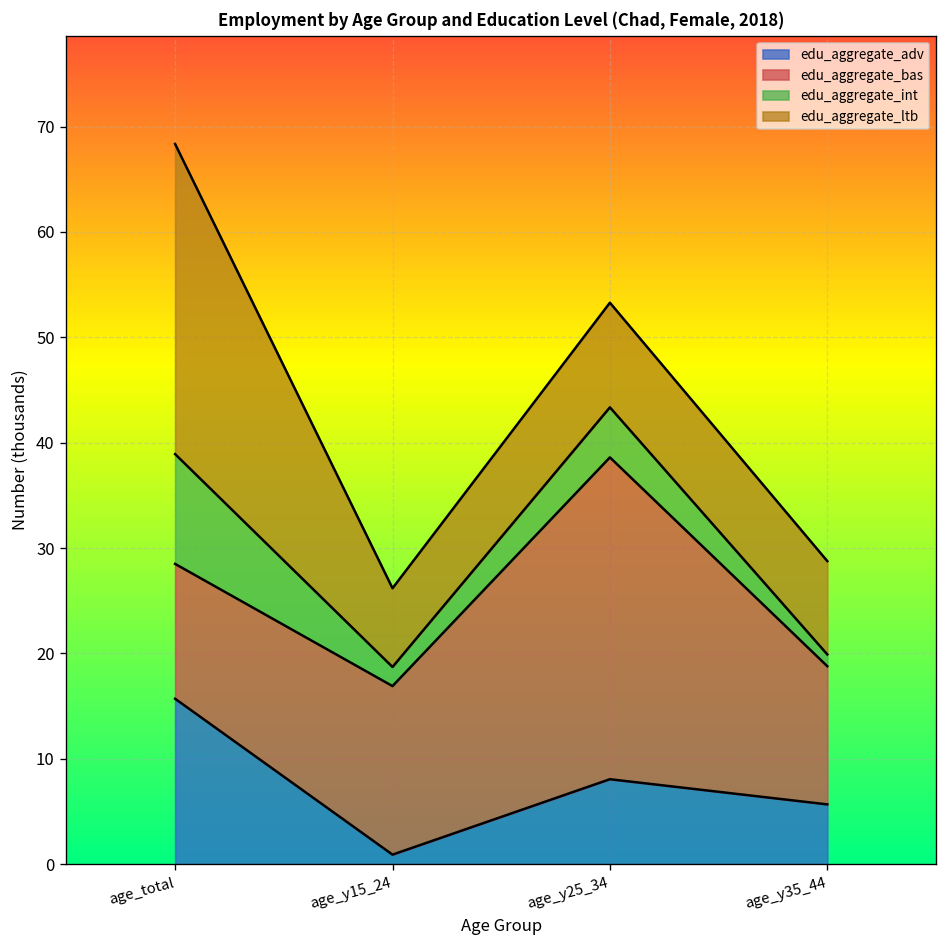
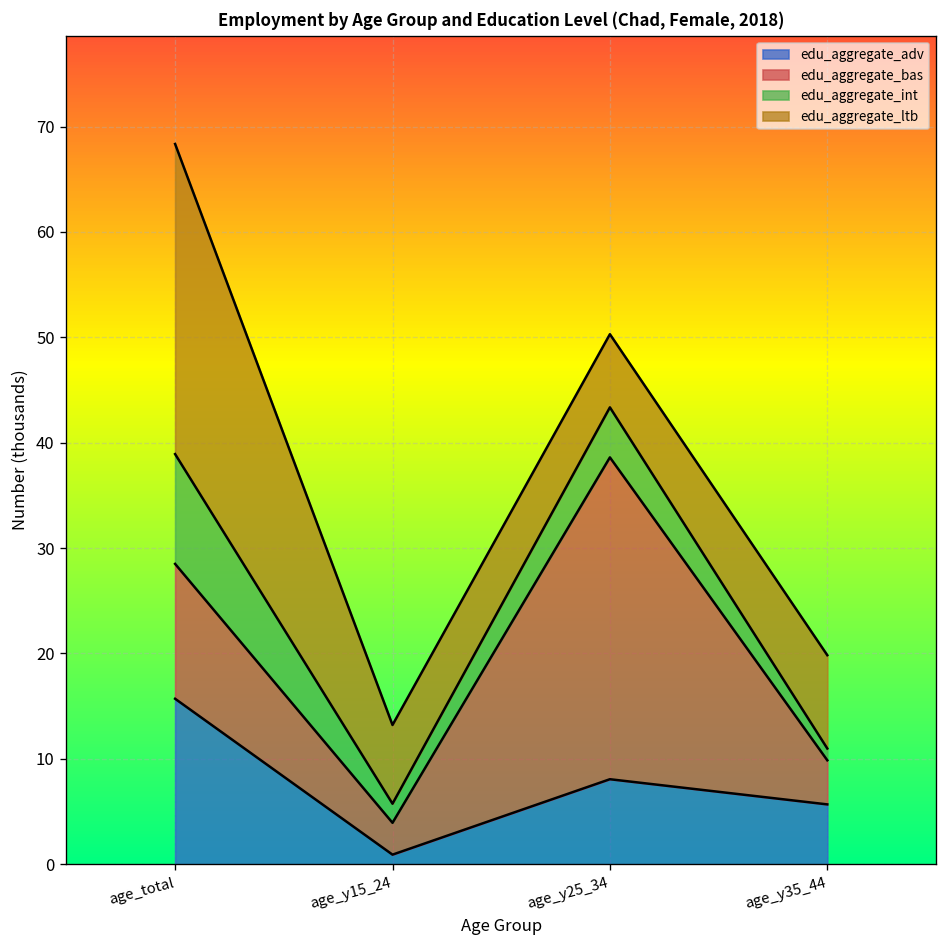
edu_aggregate_bas, age_y15_24: 16 -> 3
edu_aggregate_ltb, age_y25_34: 10 -> 7
edu_aggregate_bas, age_y35_44: 13 -> 4
